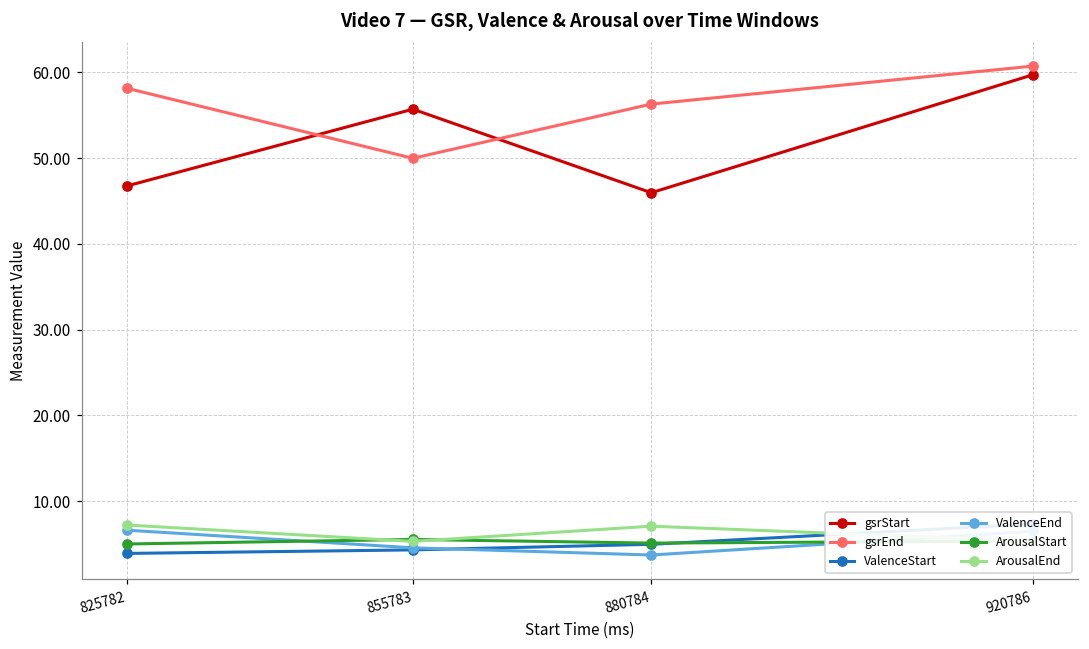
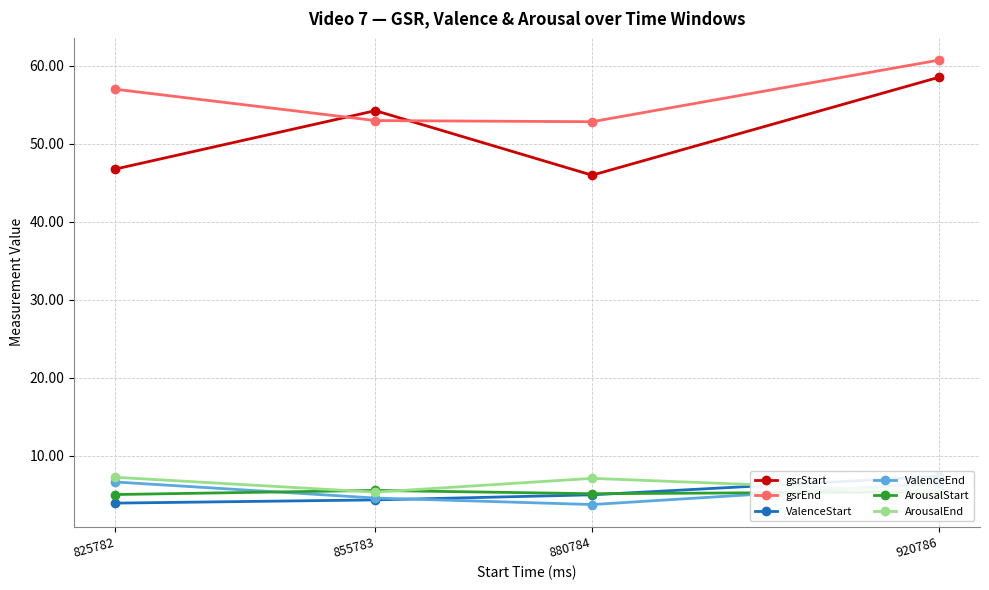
gsrEnd, 825782: 58 -> 57
gsrStart, 855783: 56 -> 54
gsrEnd, 855783: 50 -> 53
gsrEnd, 880784: 56 -> 53
gsrStart, 920786: 60 -> 59
